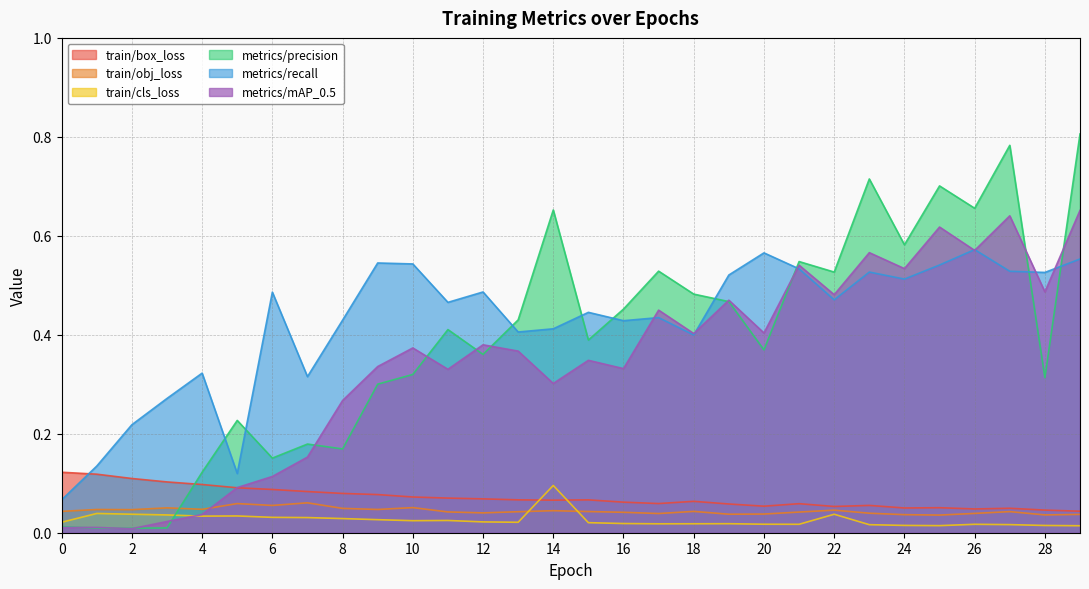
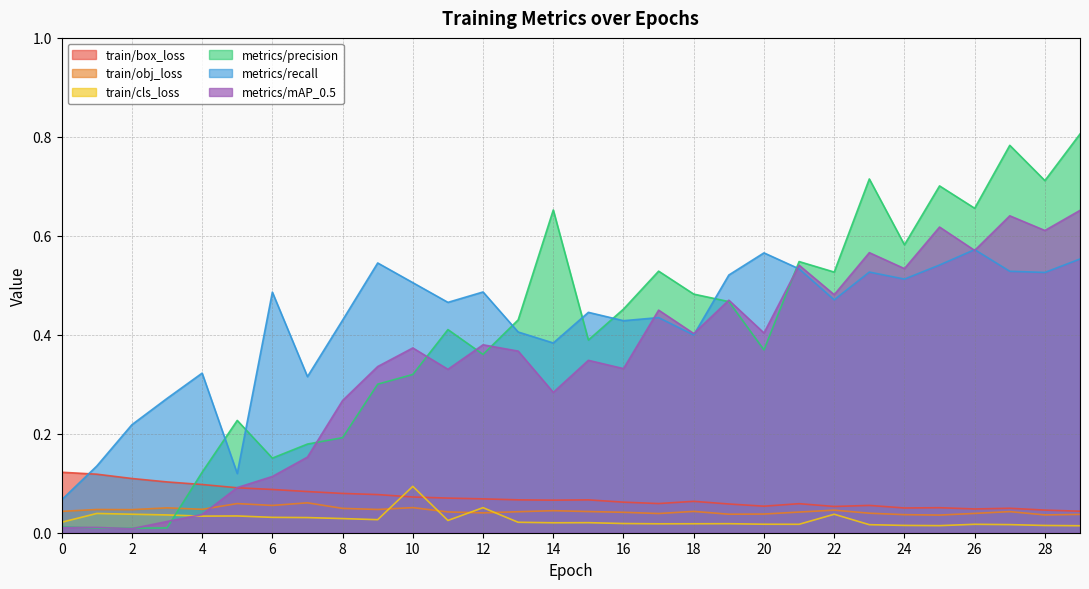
metrics/precision, 8: 0.17 -> 0.19
train/cls_loss, 10: 0.02 -> 0.09
metrics/recall, 10: 0.54 -> 0.51
train/cls_loss, 12: 0.02 -> 0.05
train/cls_loss, 14: 0.10 -> 0.02
metrics/recall, 14: 0.41 -> 0.38
metrics/mAP_0.5, 14: 0.30 -> 0.28
metrics/precision, 28: 0.31 -> 0.71
metrics/mAP_0.5, 28: 0.49 -> 0.61
